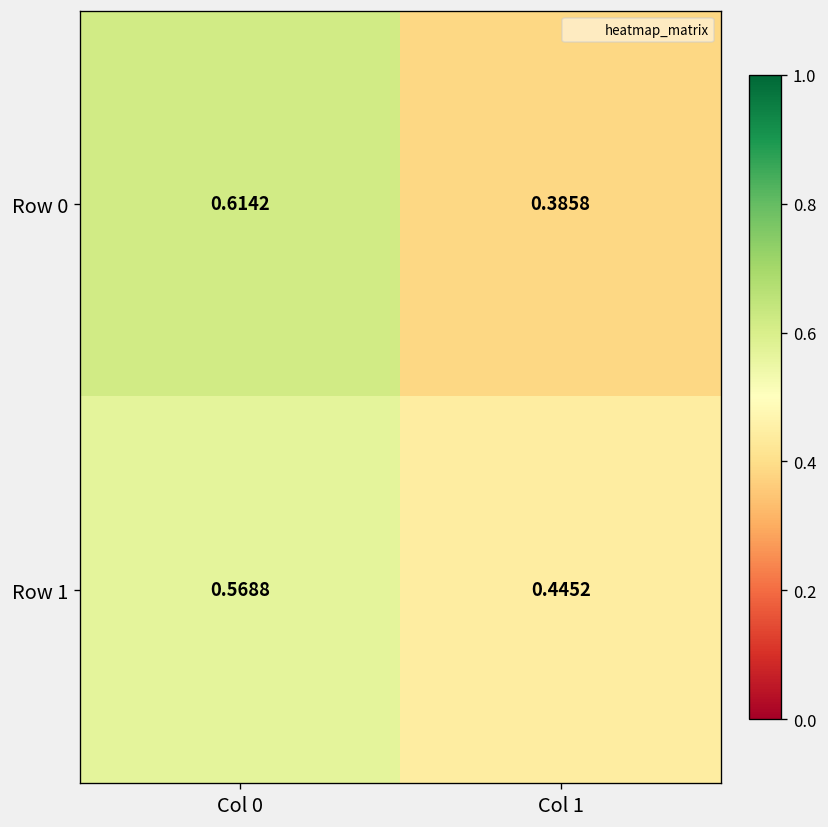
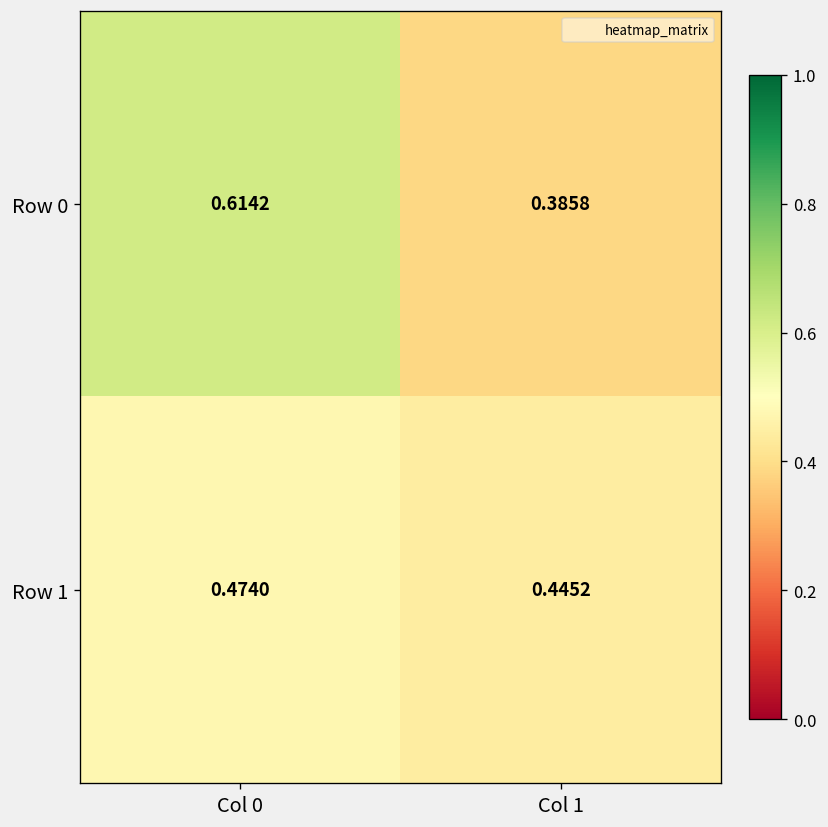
Row 1, Col 0: 0.5688 -> 0.4740
